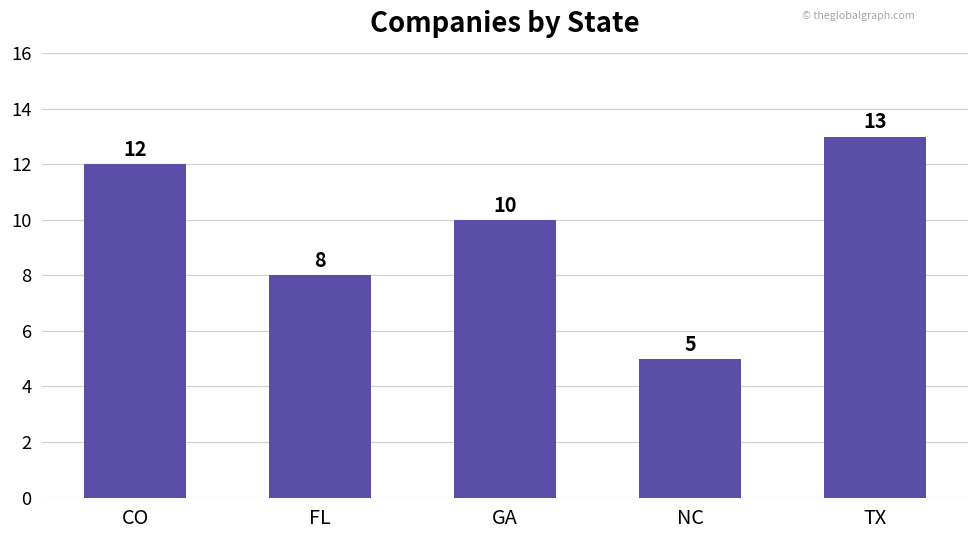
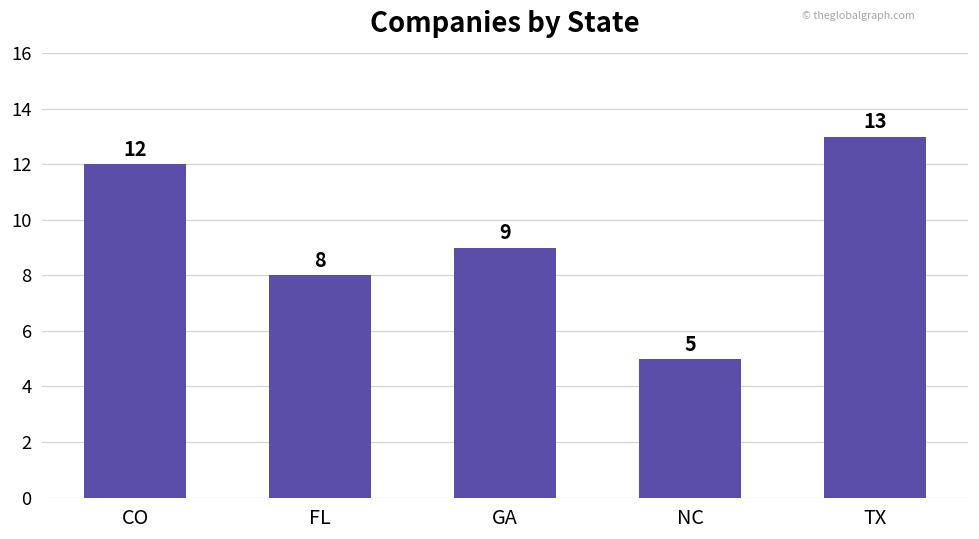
GA: 10 -> 9
